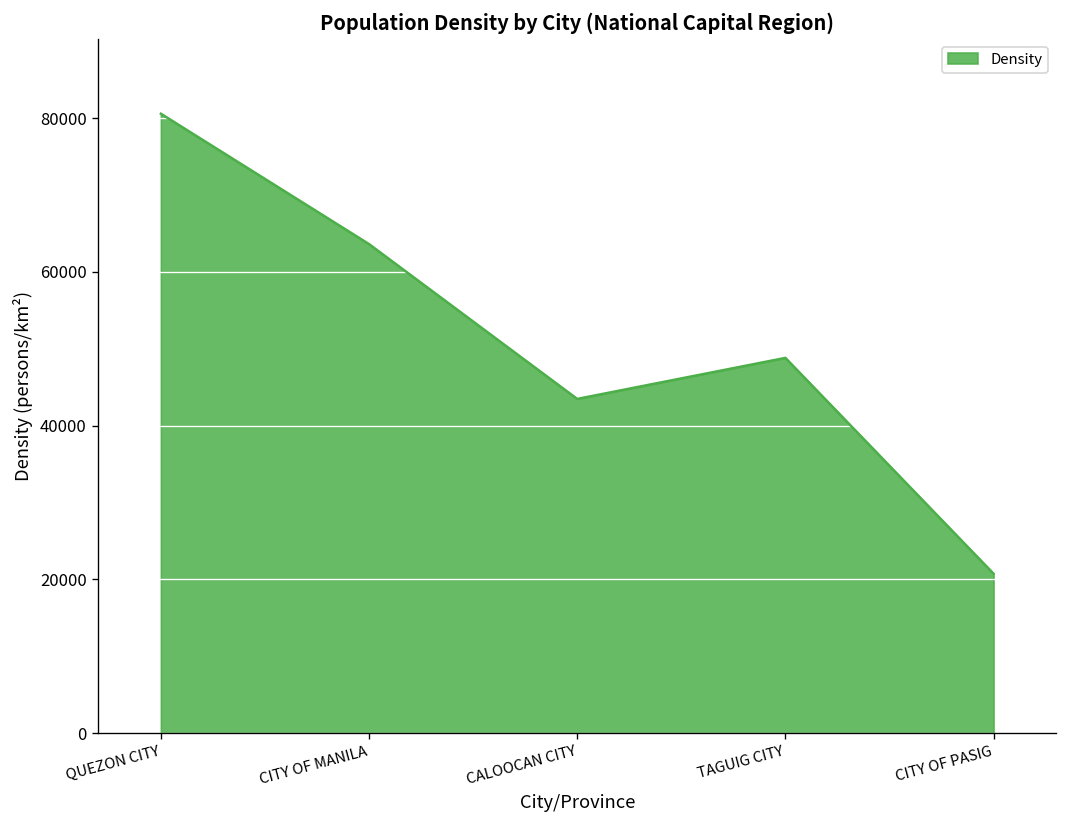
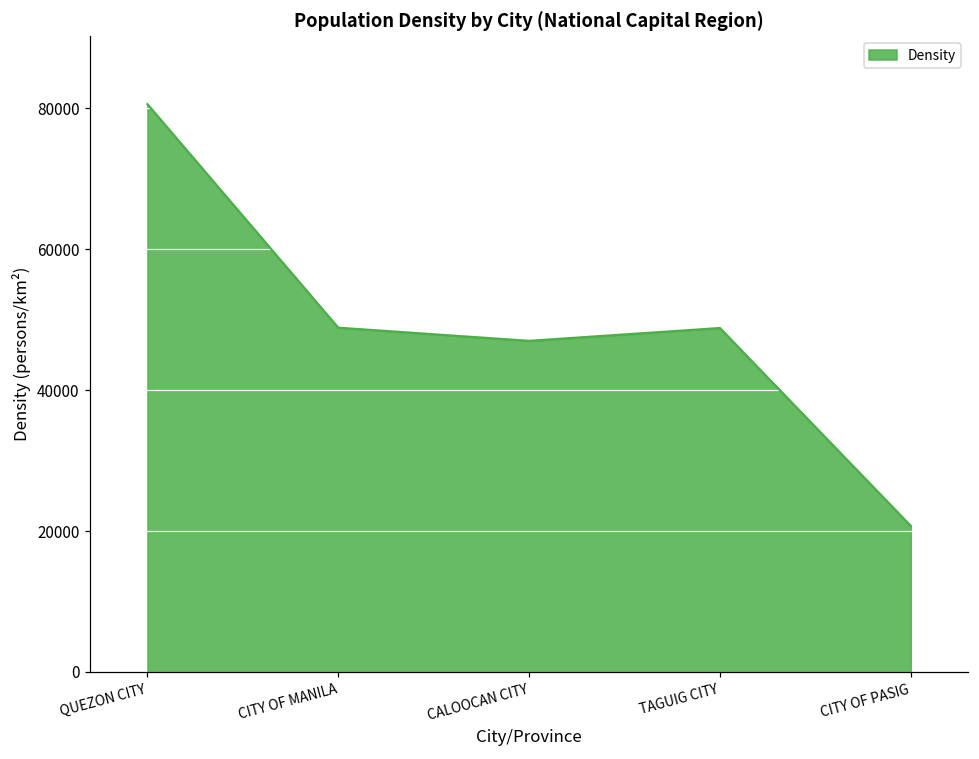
CITY OF MANILA: 64000 -> 49000
CALOOCAN CITY: 43000 -> 47000
